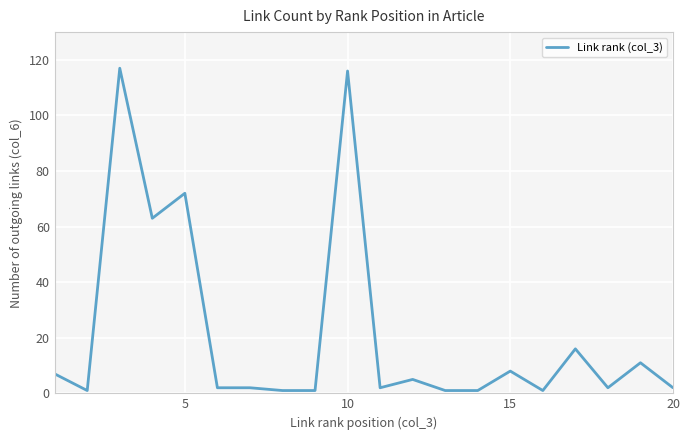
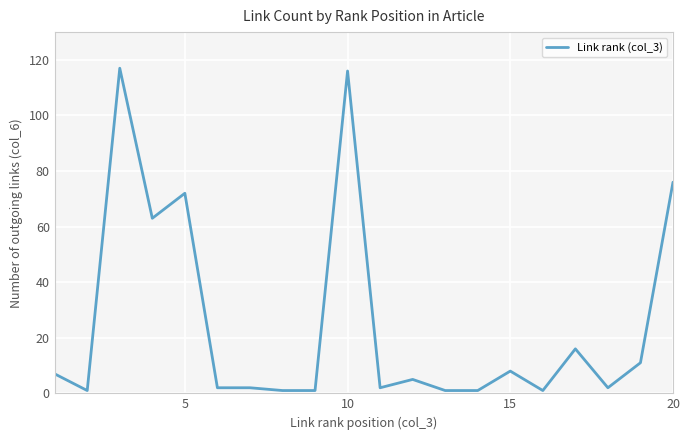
20: 2 -> 76
